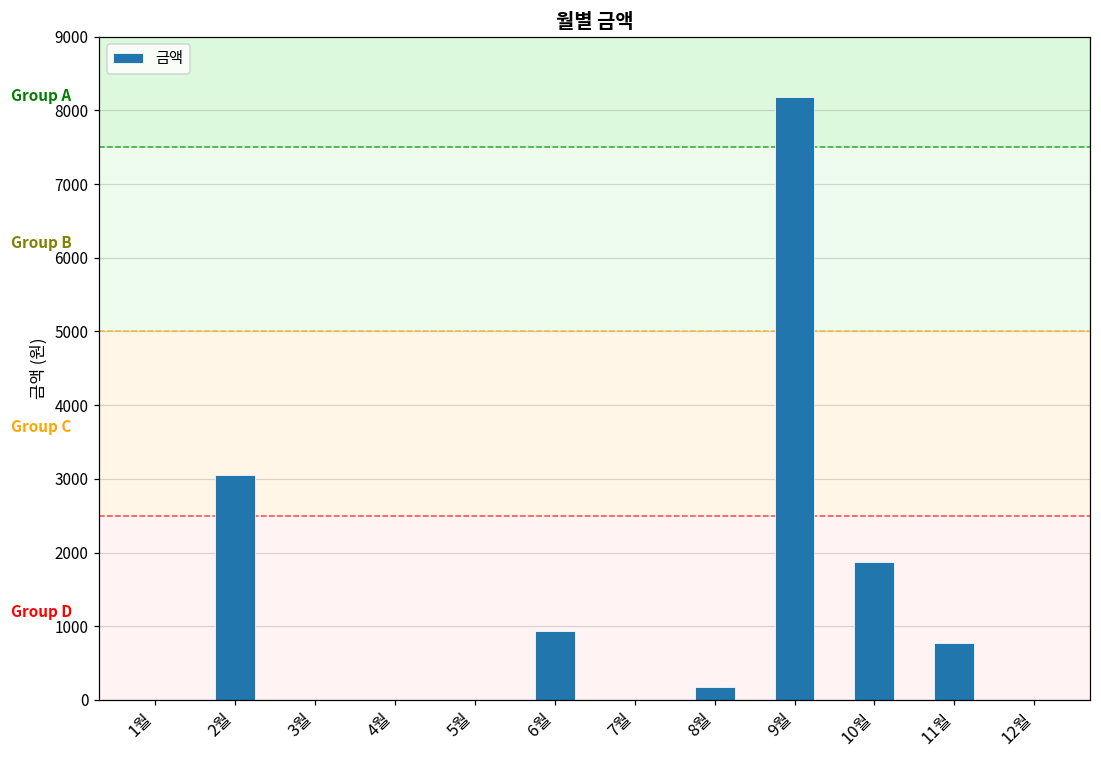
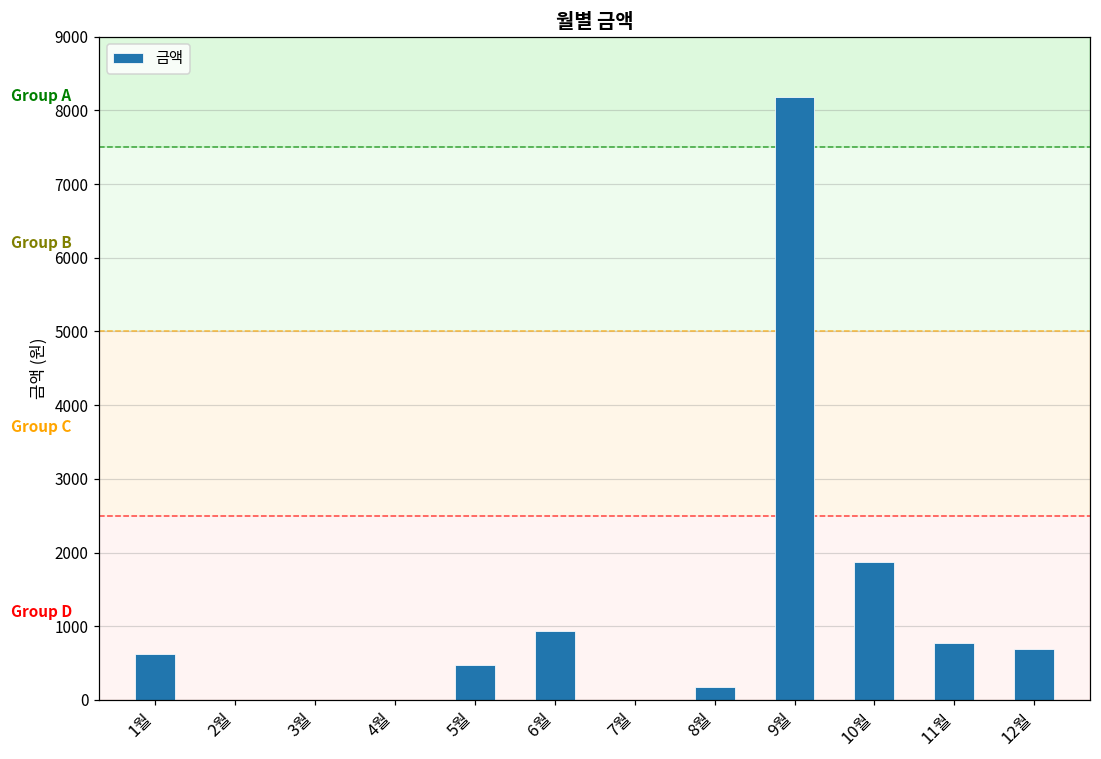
1월: 0 -> 600
2월: 3000 -> 0
5월: 0 -> 500
12월: 0 -> 700
